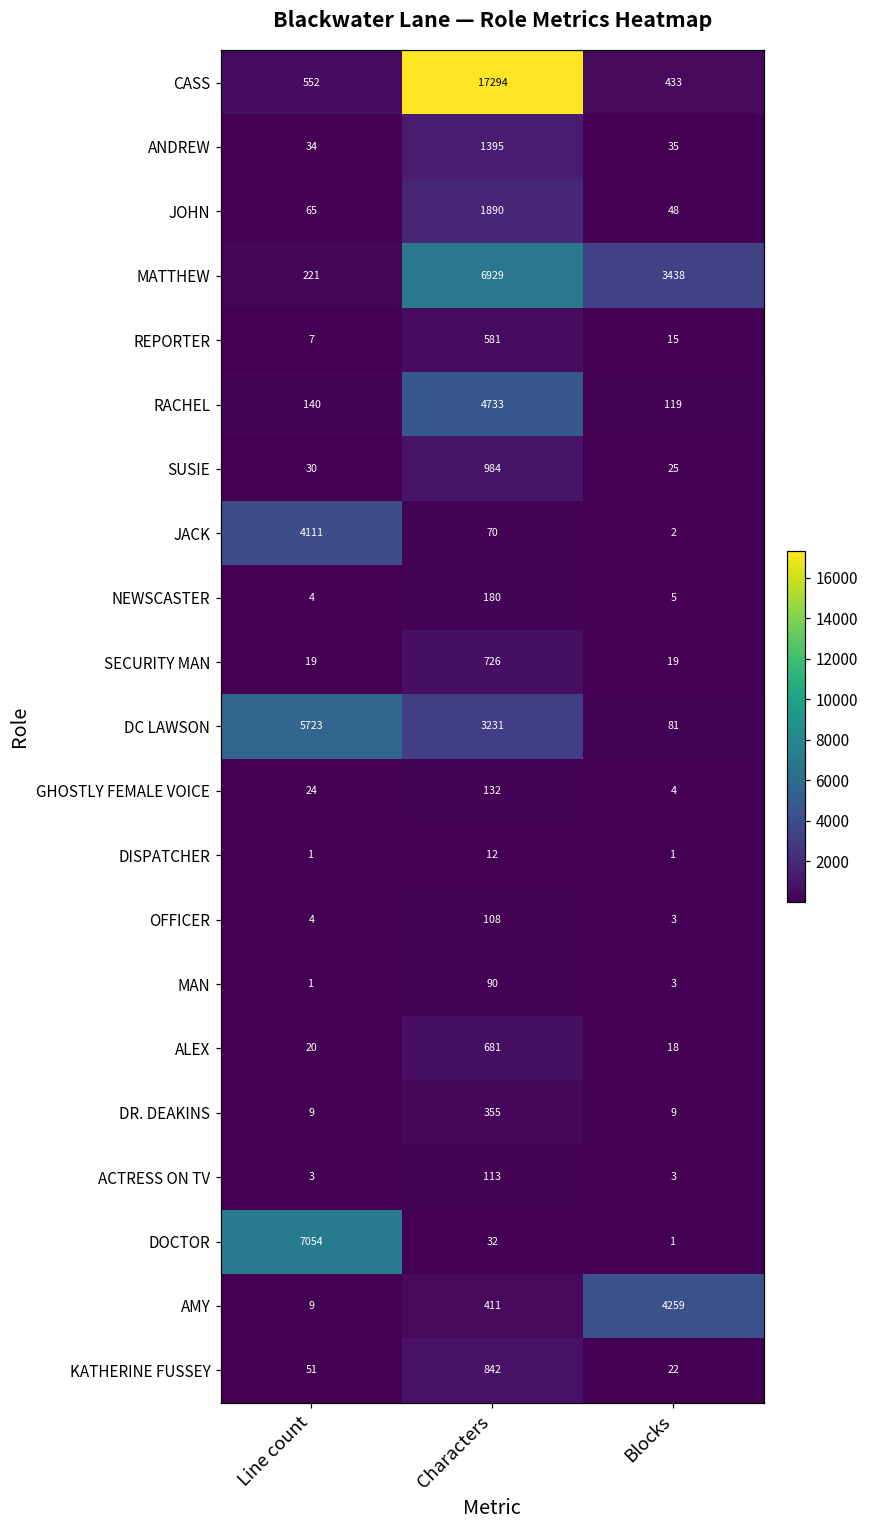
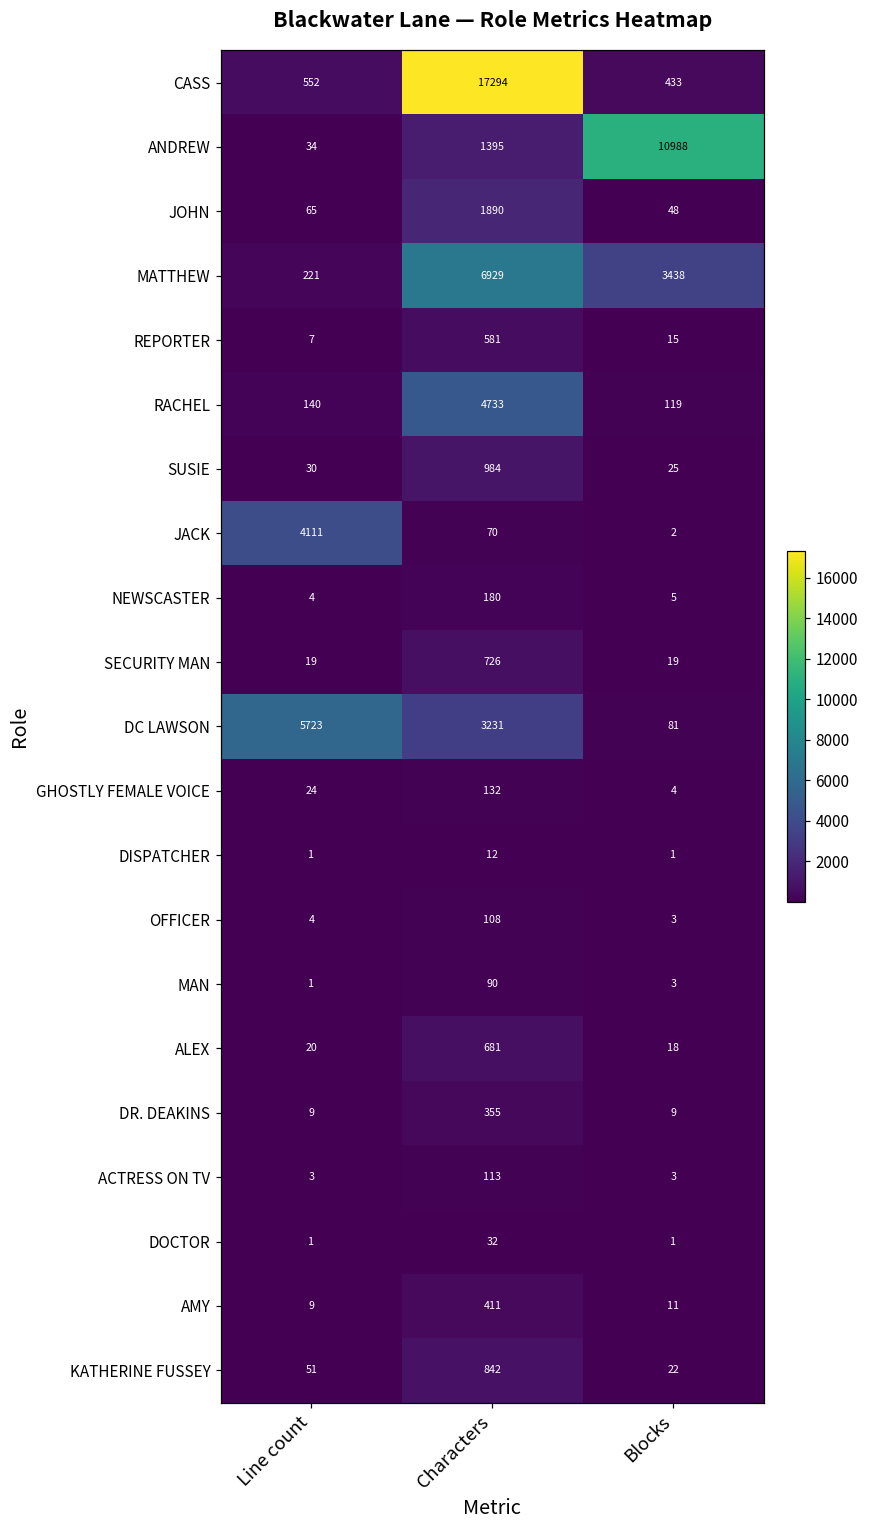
ANDREW, Blocks: 35 -> 10988
DOCTOR, Line count: 7054 -> 1
AMY, Blocks: 4259 -> 11
